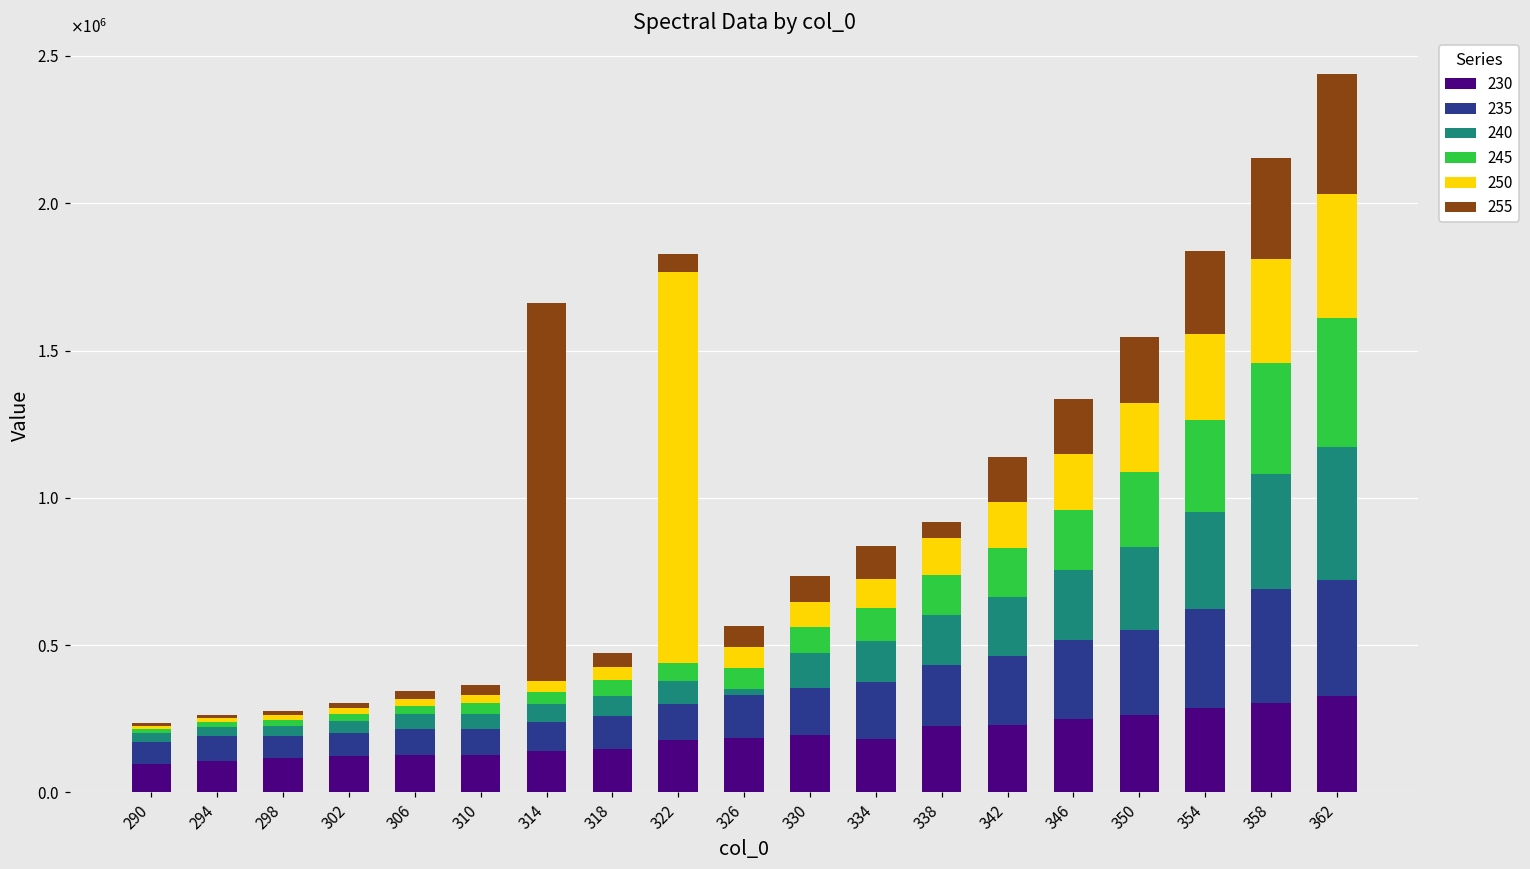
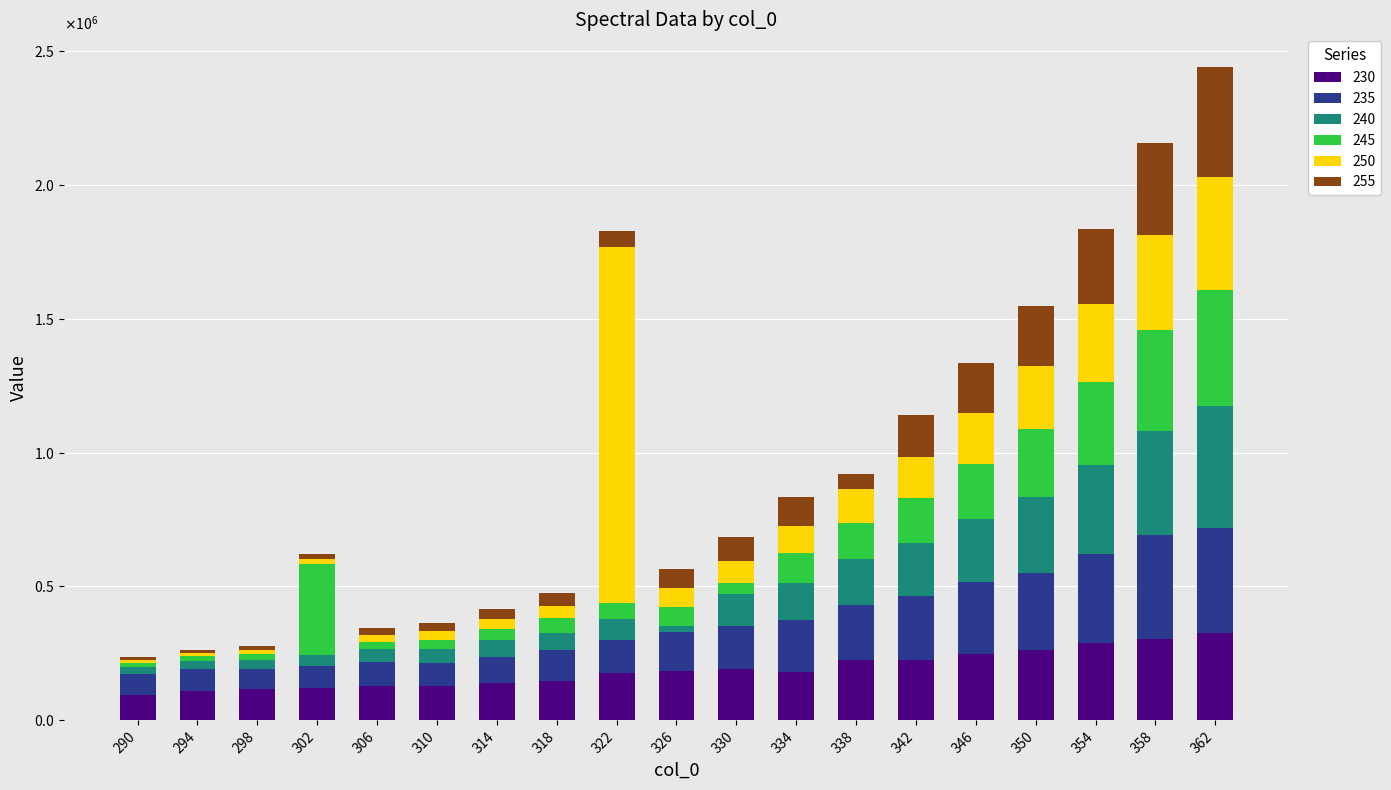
245, 302: 20000 -> 340000
255, 314: 1280000 -> 40000
245, 330: 90000 -> 40000
